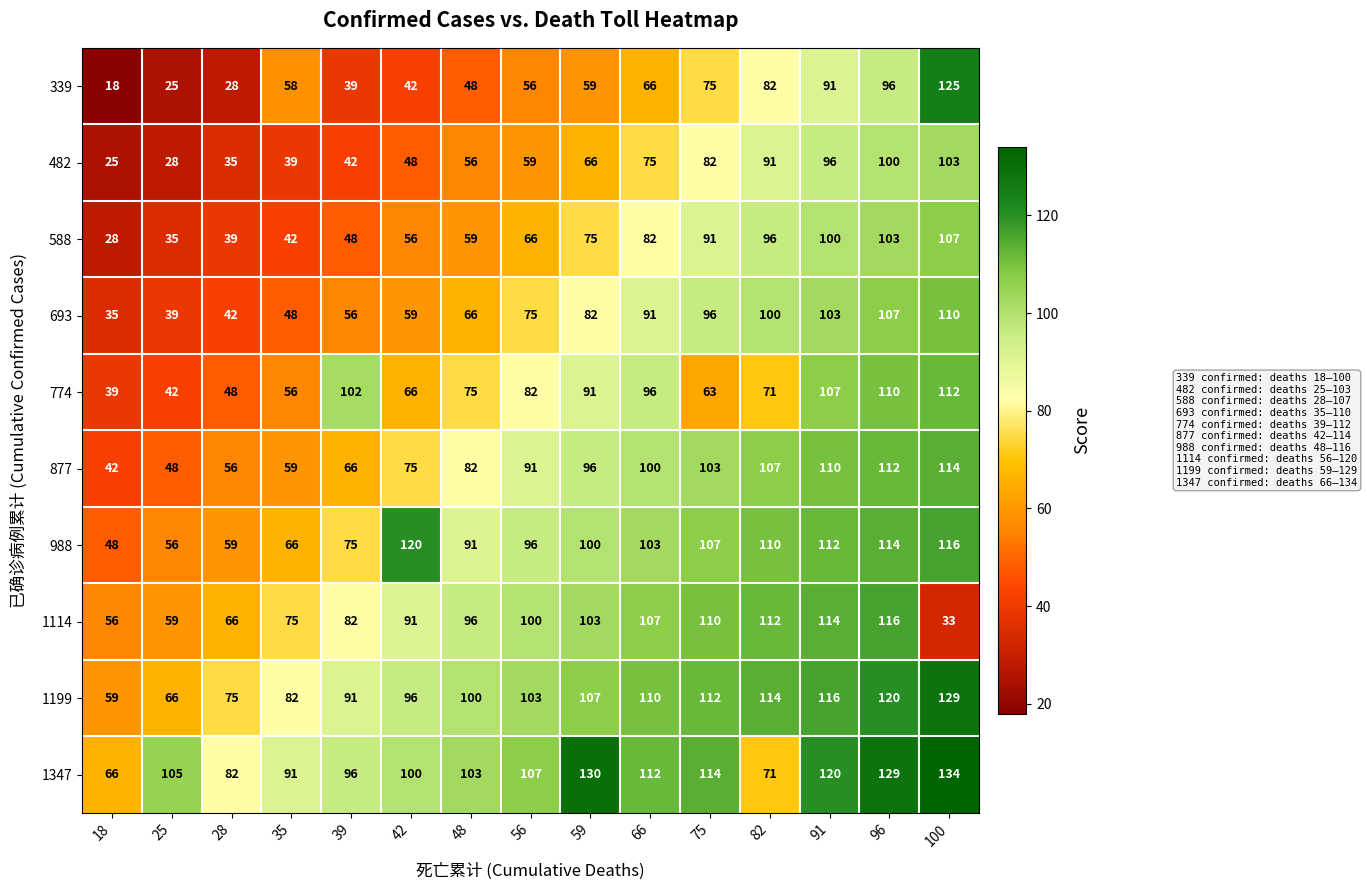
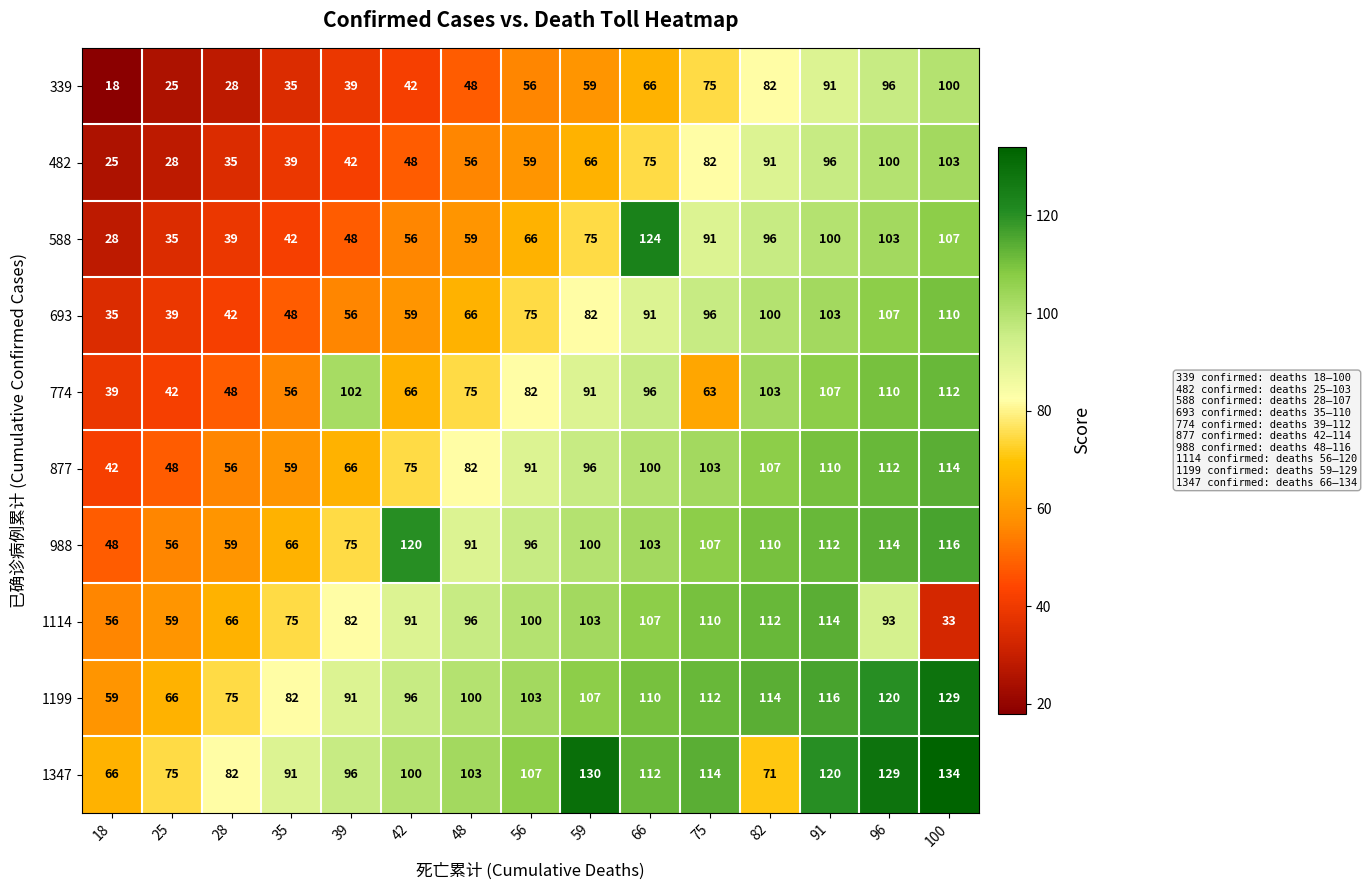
339, 35: 58 -> 35
339, 100: 125 -> 100
588, 66: 82 -> 124
774, 82: 71 -> 103
1114, 96: 116 -> 93
1347, 25: 105 -> 75
